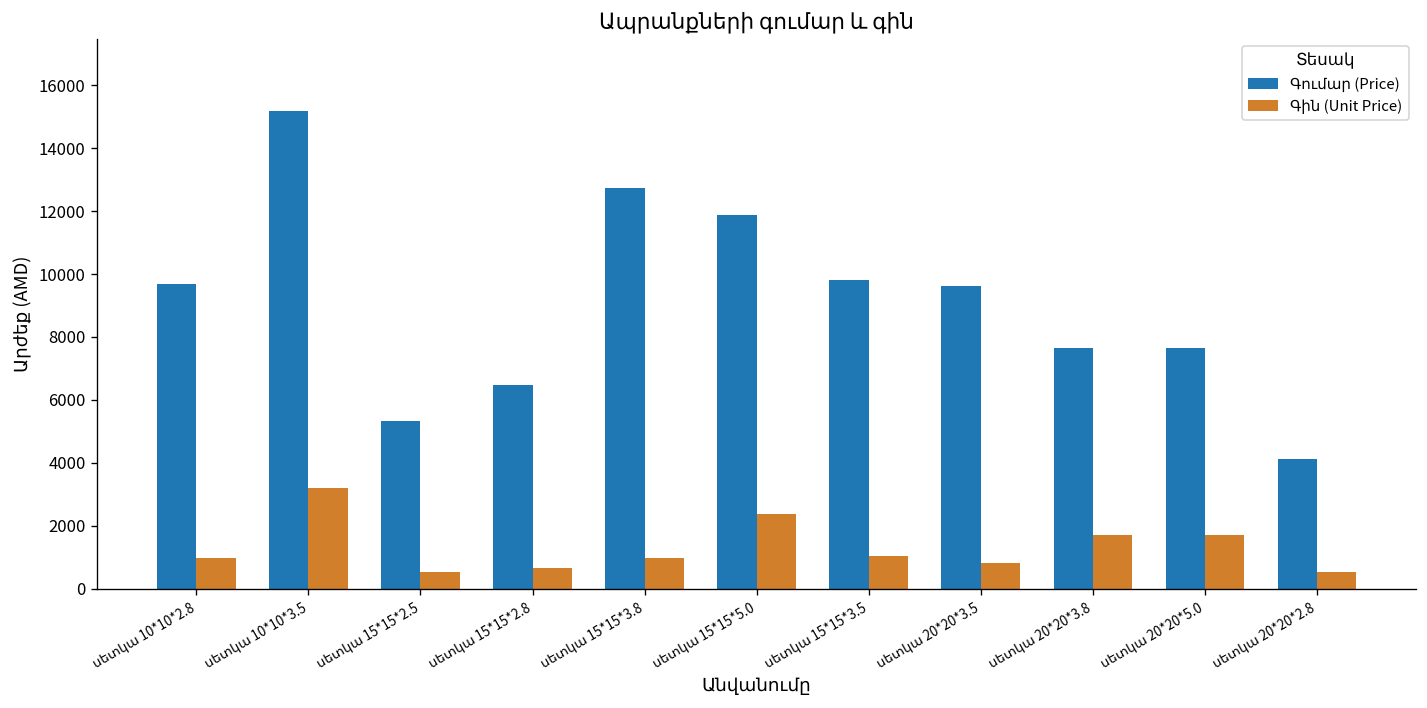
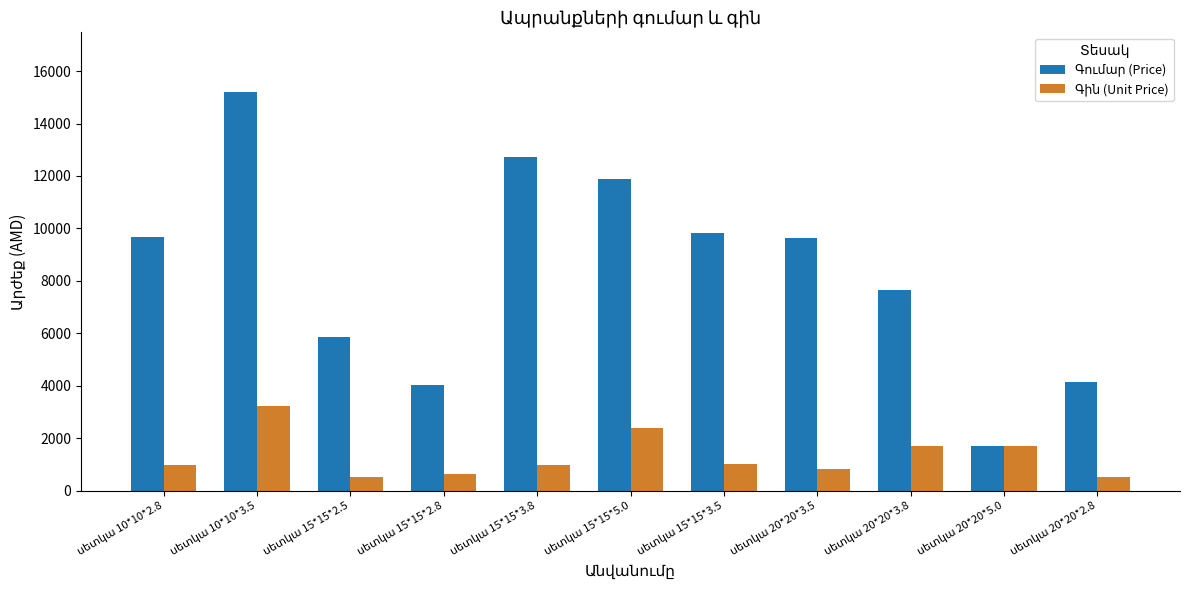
Գումար (Price), սետկա 15*15*2.5: 5300 -> 5900
Գումար (Price), սետկա 15*15*2.8: 6500 -> 4000
Գումար (Price), սետկա 20*20*5.0: 7700 -> 1700
